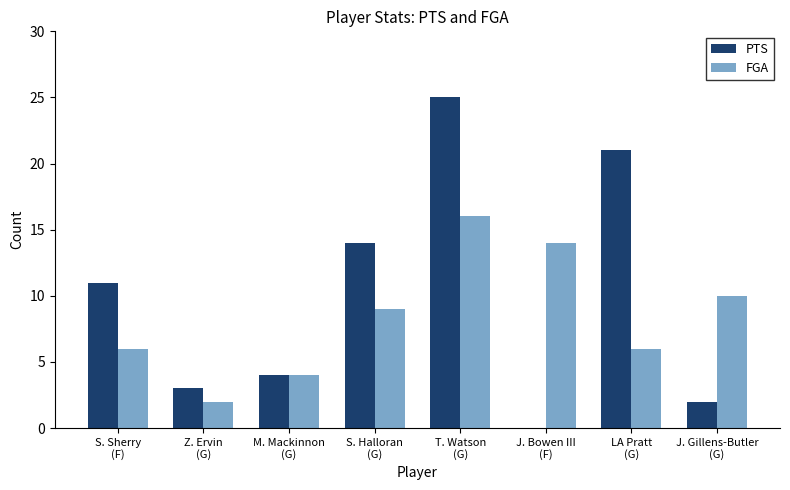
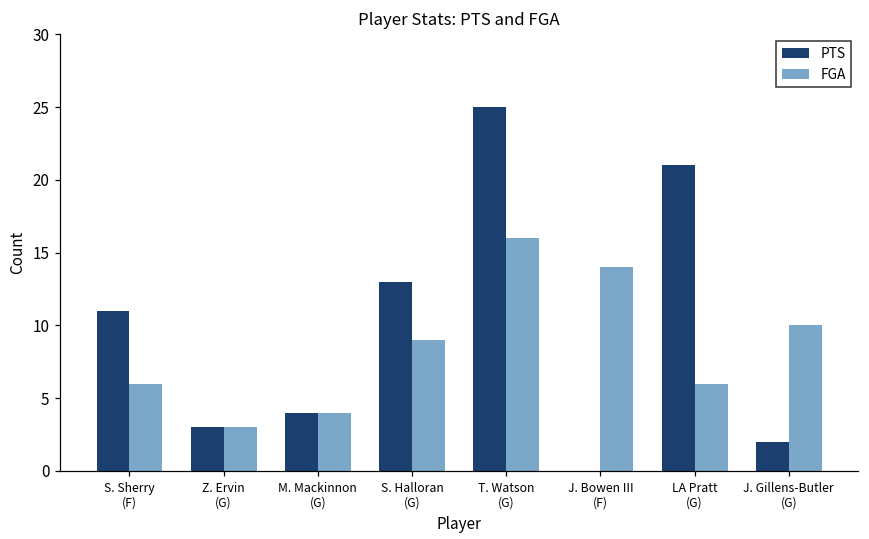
FGA, Z. Ervin (G): 2 -> 3
PTS, S. Halloran (G): 14 -> 13
